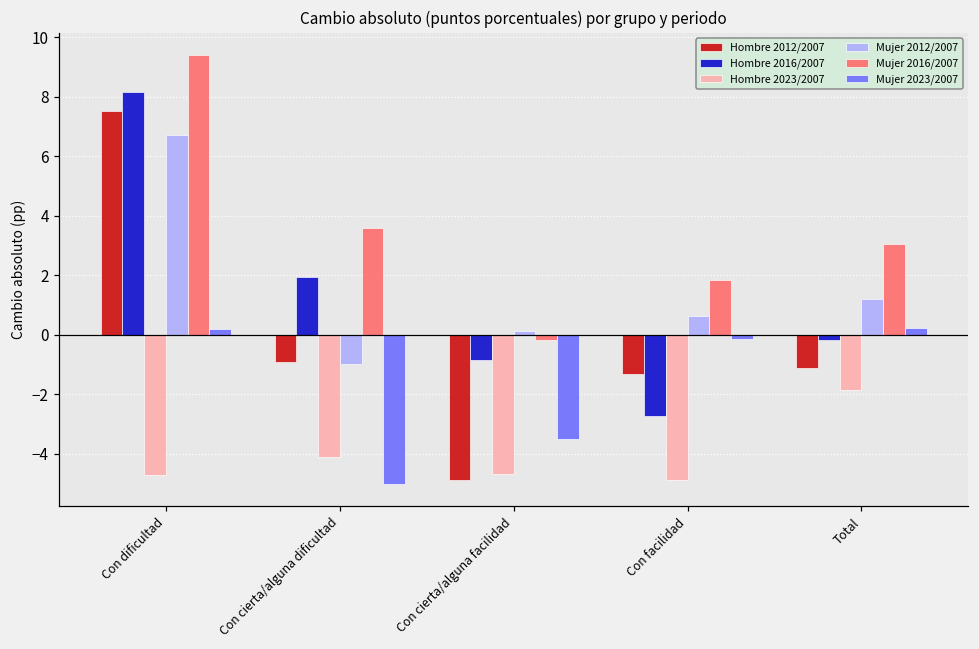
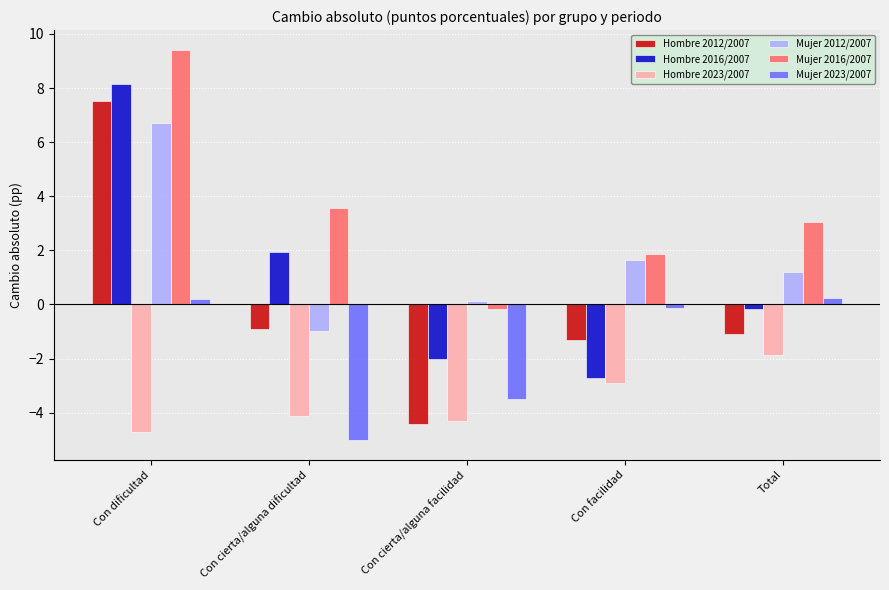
Hombre 2012/2007, Con cierta/alguna facilidad: -4.9 -> -4.4
Hombre 2016/2007, Con cierta/alguna facilidad: -0.8 -> -2.0
Hombre 2023/2007, Con cierta/alguna facilidad: -4.7 -> -4.3
Hombre 2023/2007, Con facilidad: -4.9 -> -2.9
Mujer 2012/2007, Con facilidad: 0.6 -> 1.7
